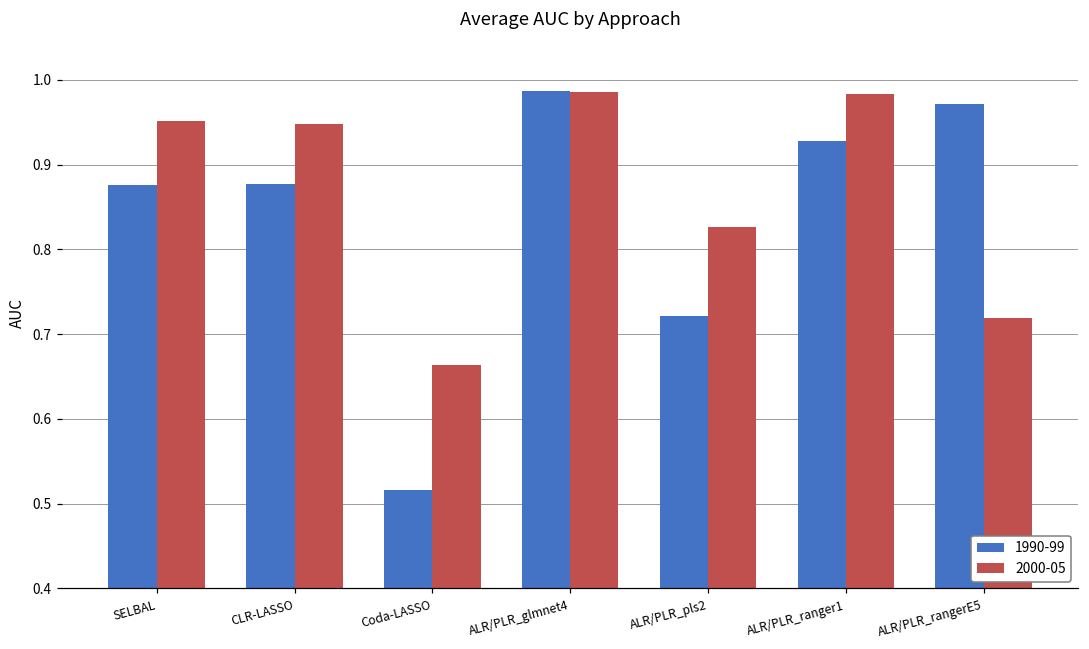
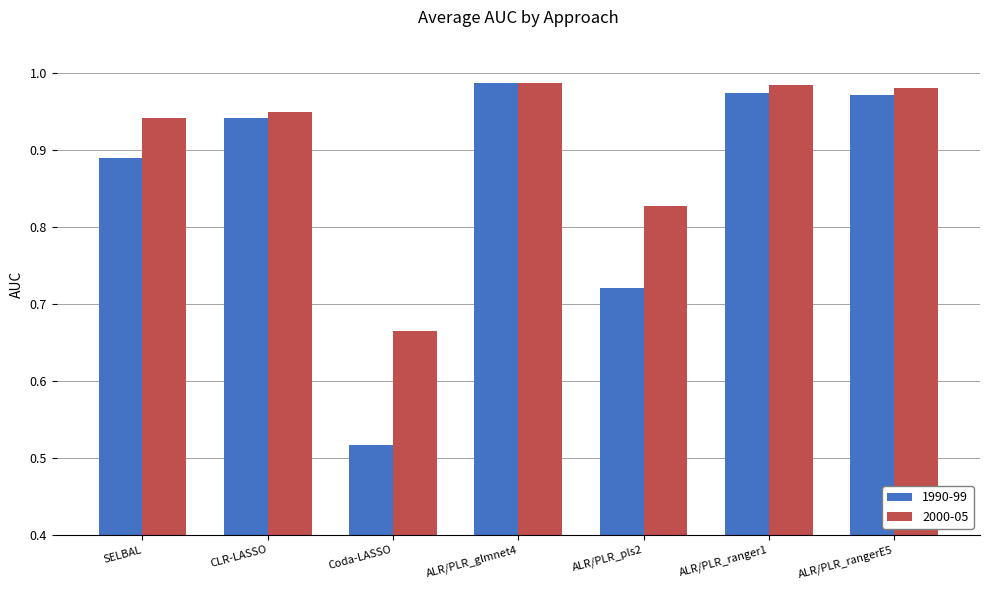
1990-99, SELBAL: 0.88 -> 0.89
2000-05, SELBAL: 0.95 -> 0.94
1990-99, CLR-LASSO: 0.88 -> 0.94
1990-99, ALR/PLR_ranger1: 0.93 -> 0.97
2000-05, ALR/PLR_rangerE5: 0.72 -> 0.98
